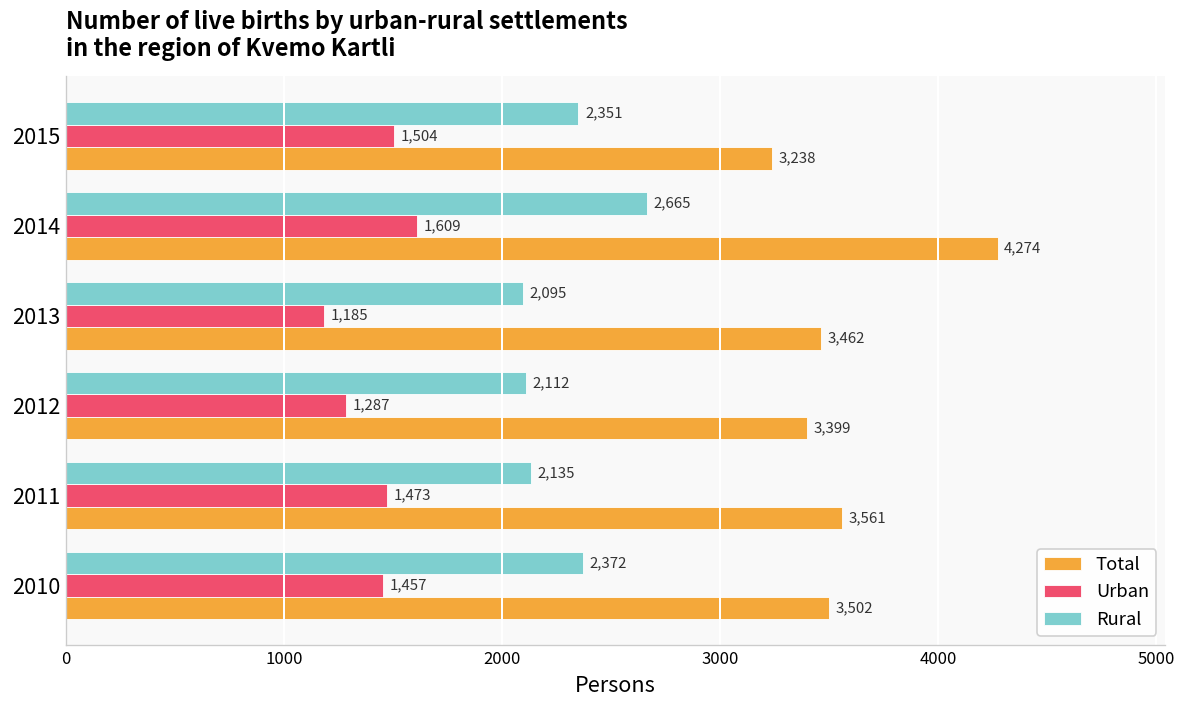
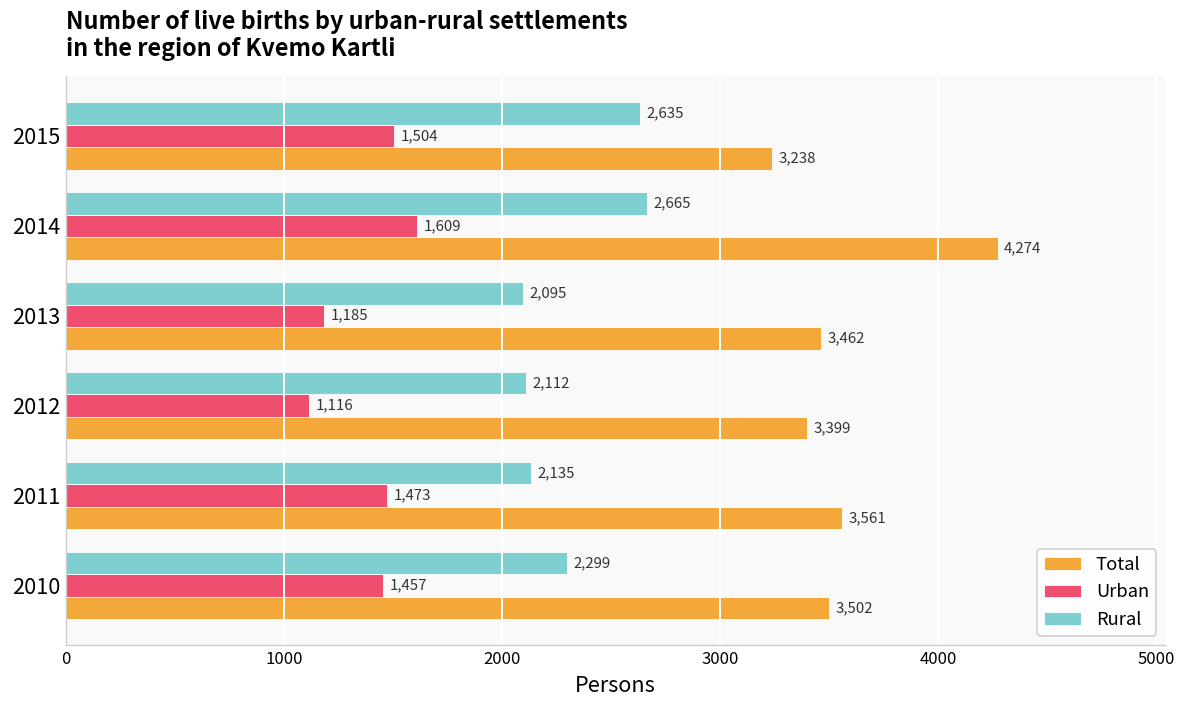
Rural, 2015: 2,351 -> 2,635
Urban, 2012: 1,287 -> 1,116
Rural, 2010: 2,372 -> 2,299
